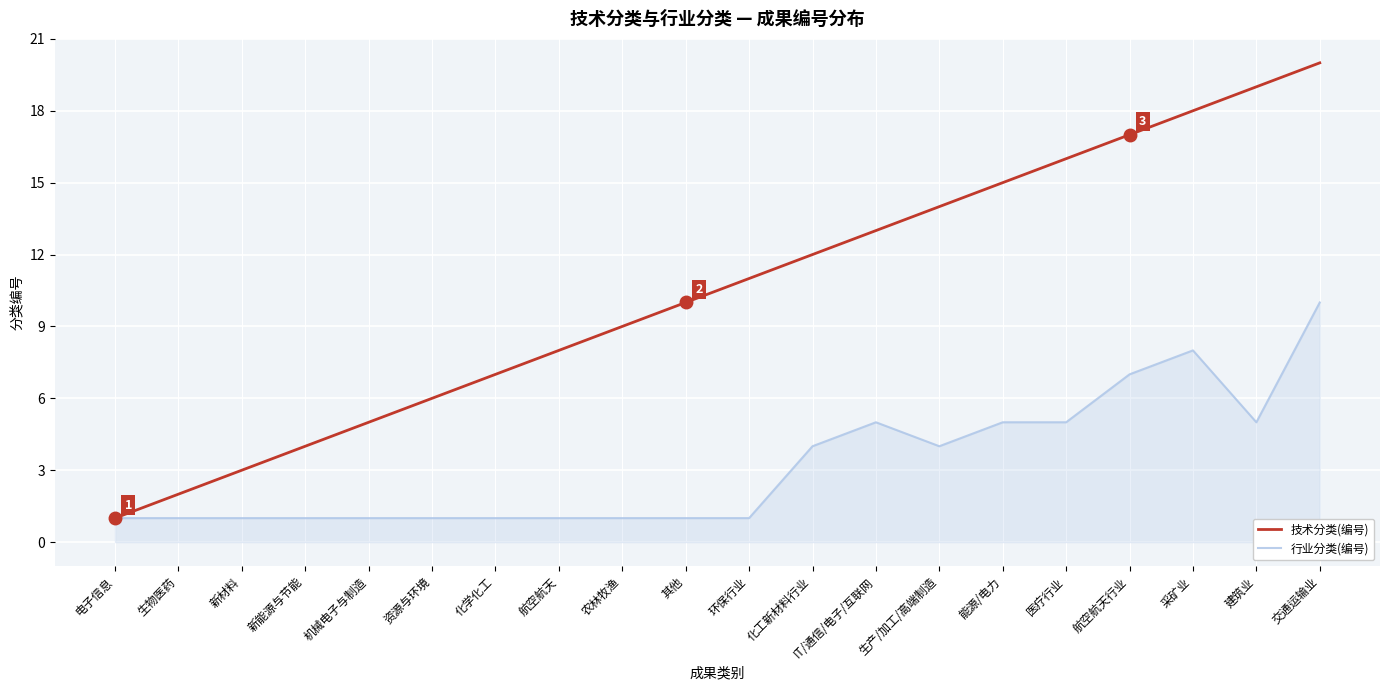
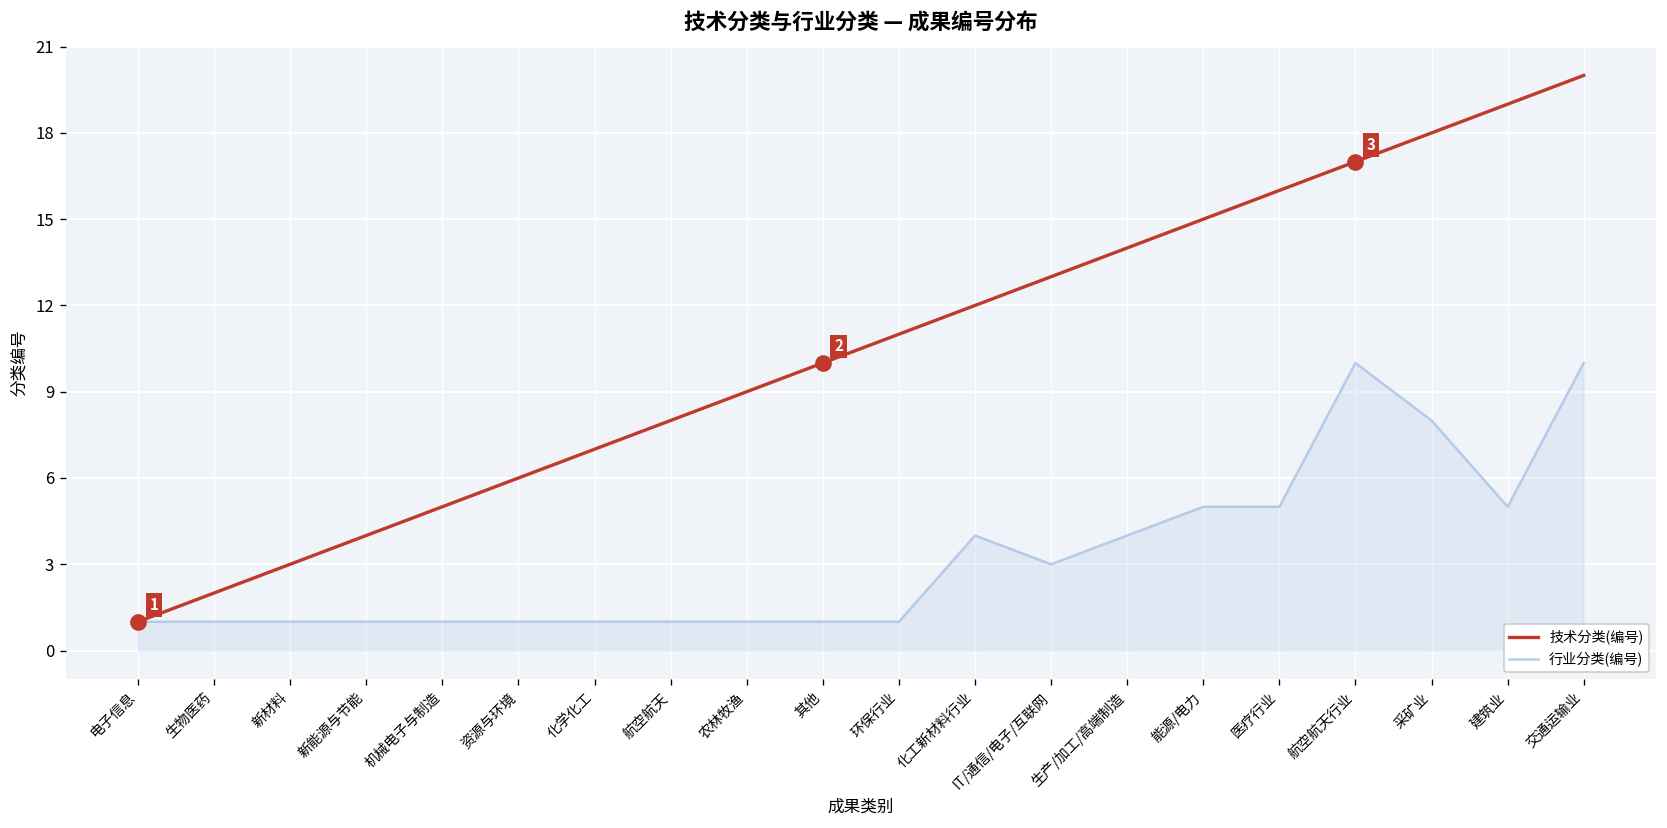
行业分类(编号), IT/通信/电子/互联网: 5 -> 3
行业分类(编号), 航空航天行业: 7 -> 10
